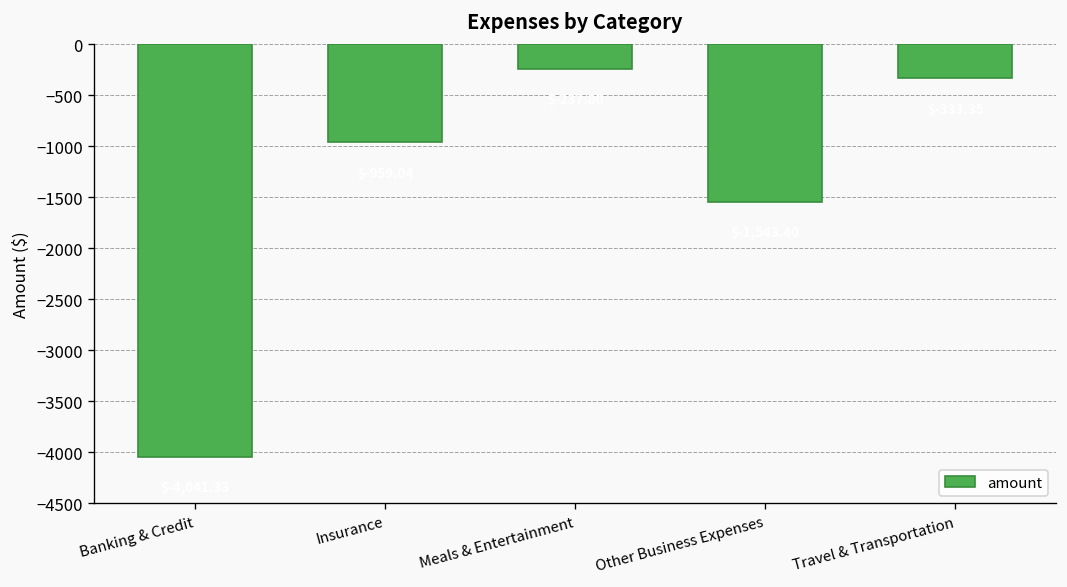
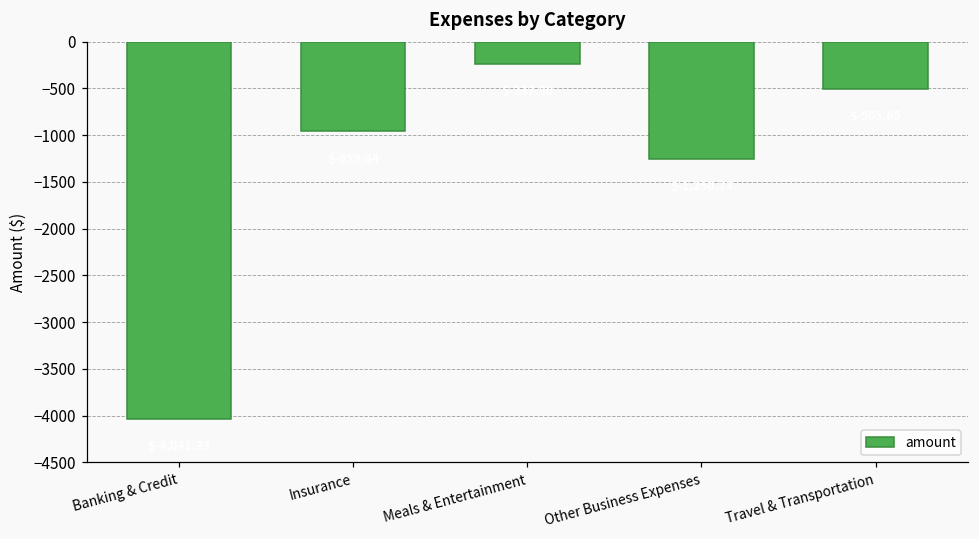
Other Business Expenses: -1500 -> -1300
Travel & Transportation: -300 -> -500
